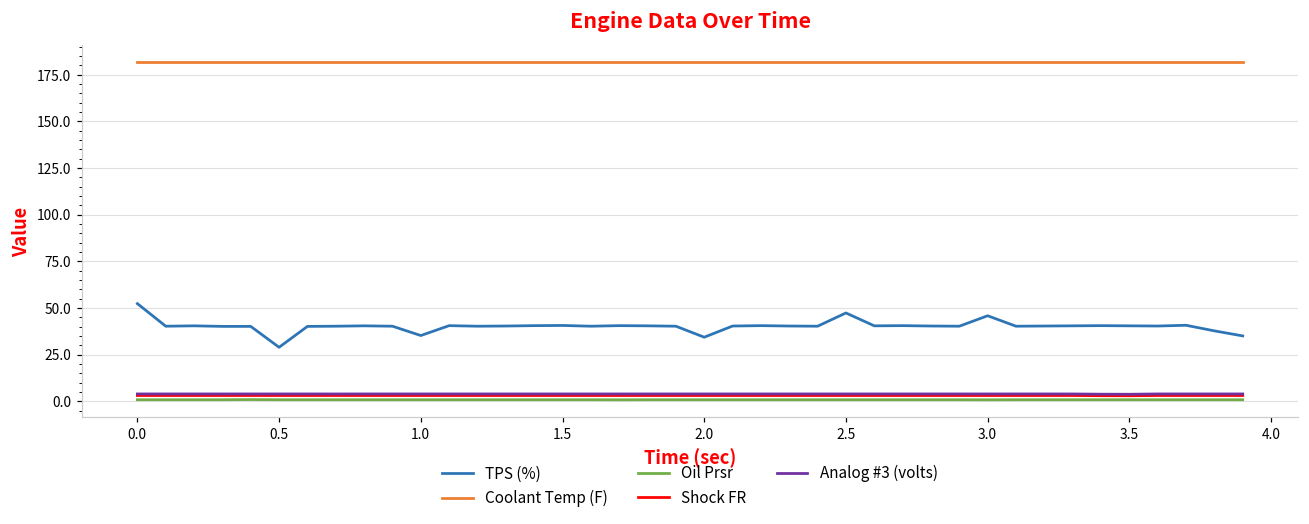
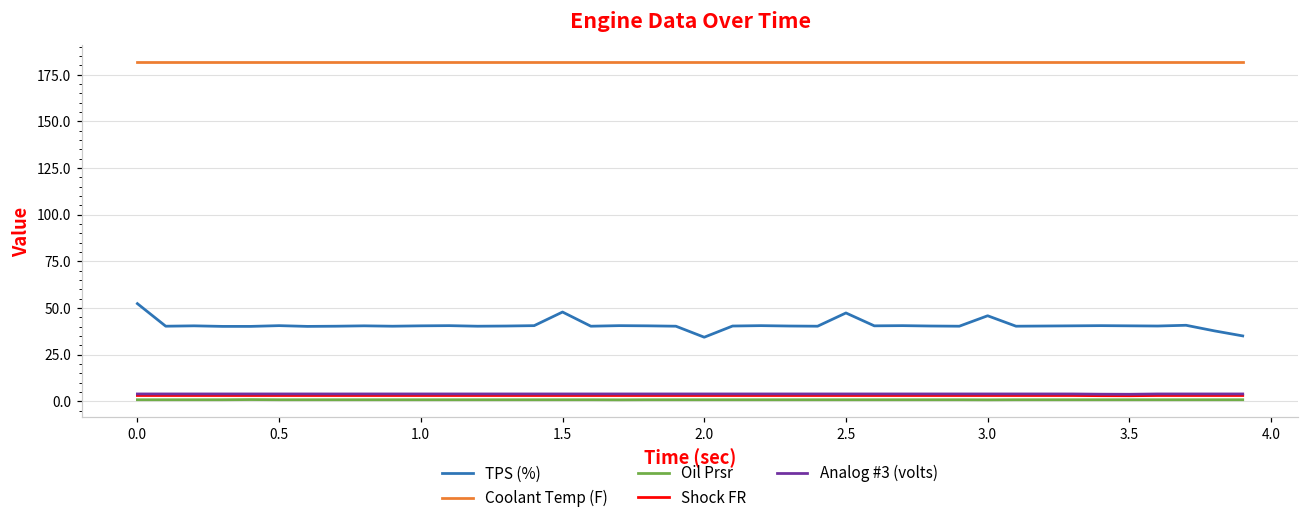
TPS (%), 0.5: 29 -> 41
TPS (%), 1.0: 35 -> 40
TPS (%), 1.5: 41 -> 48
